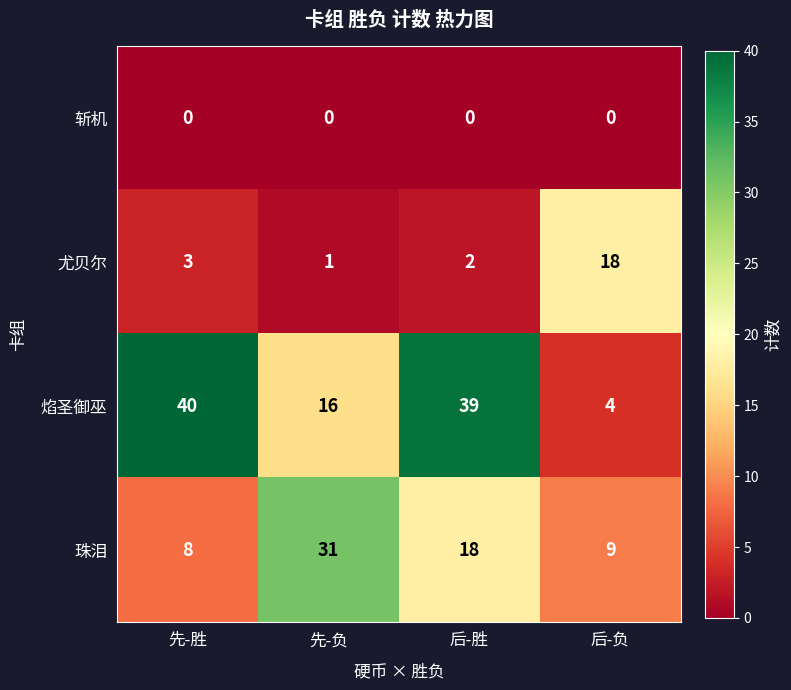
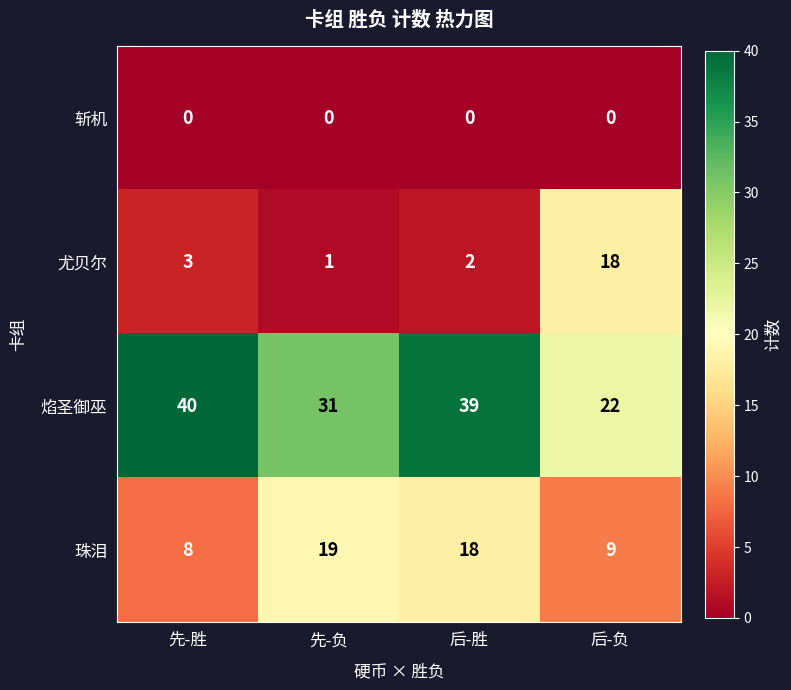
焰圣御巫, 先-负: 16 -> 31
焰圣御巫, 后-负: 4 -> 22
珠泪, 先-负: 31 -> 19
